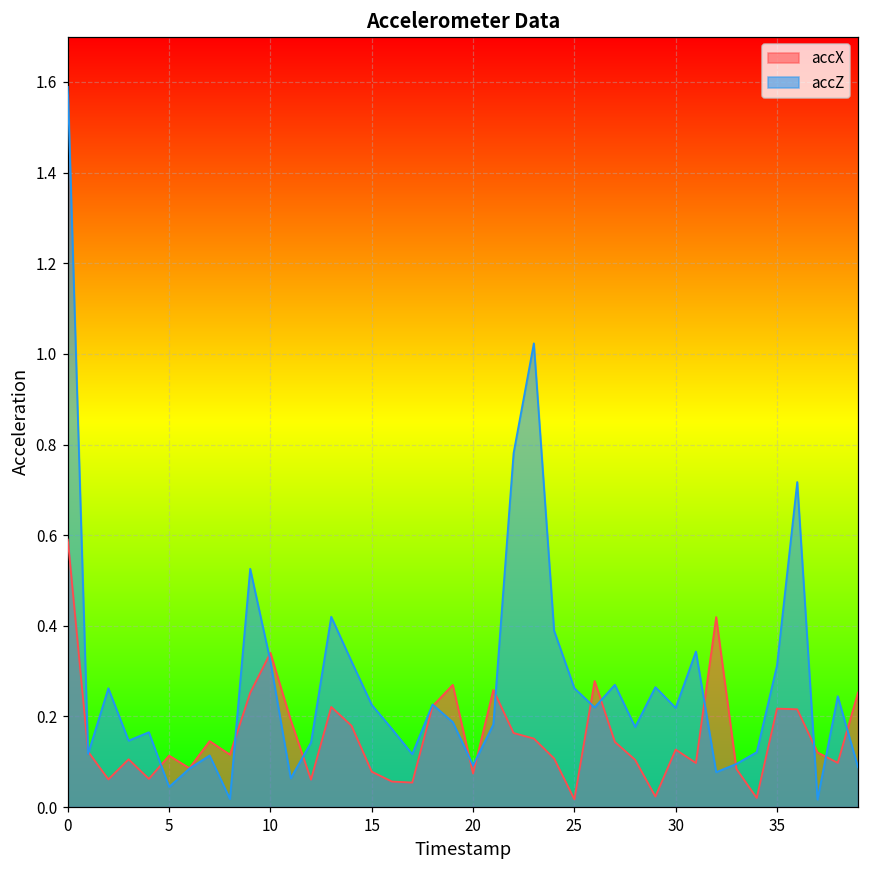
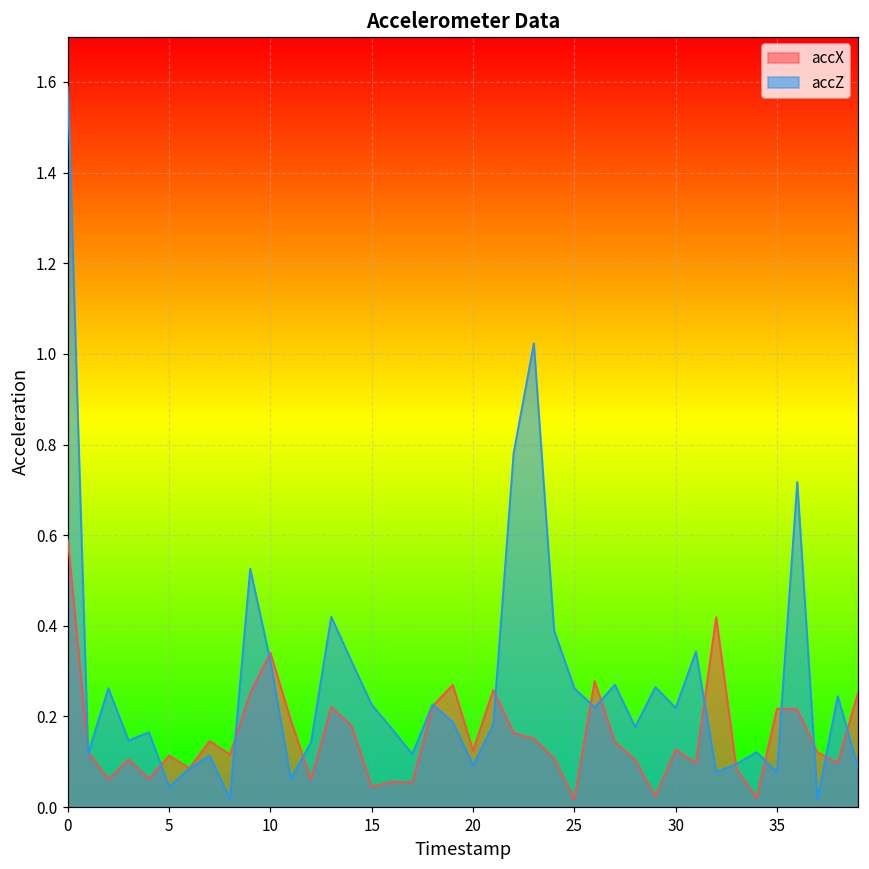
accX, 15: 0.08 -> 0.04
accX, 20: 0.07 -> 0.12
accZ, 35: 0.31 -> 0.08
